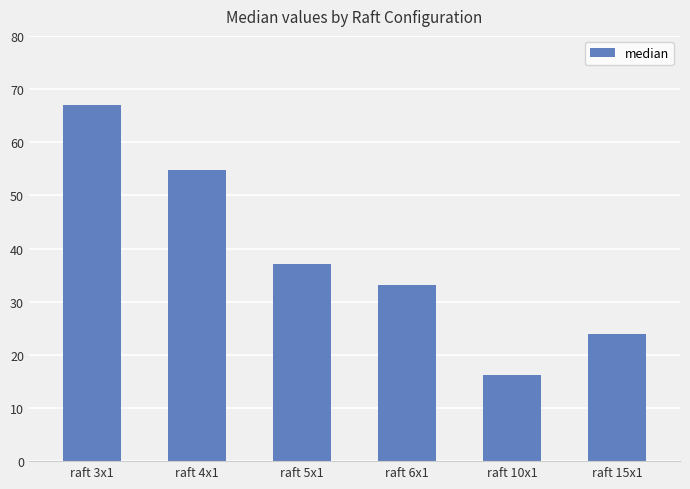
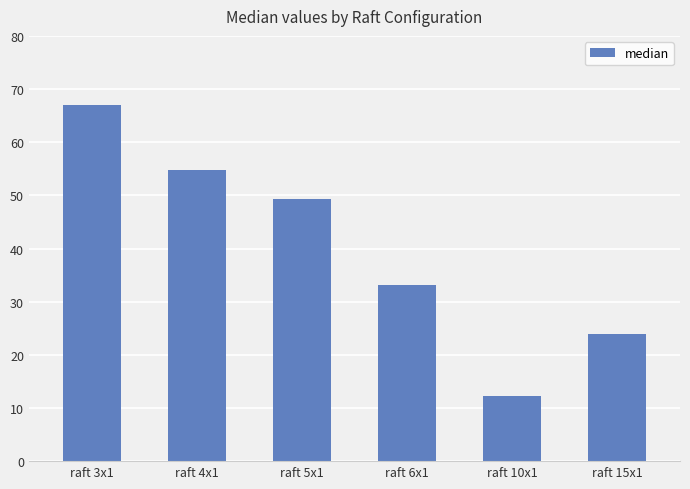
raft 5x1: 37 -> 49
raft 10x1: 16 -> 12
